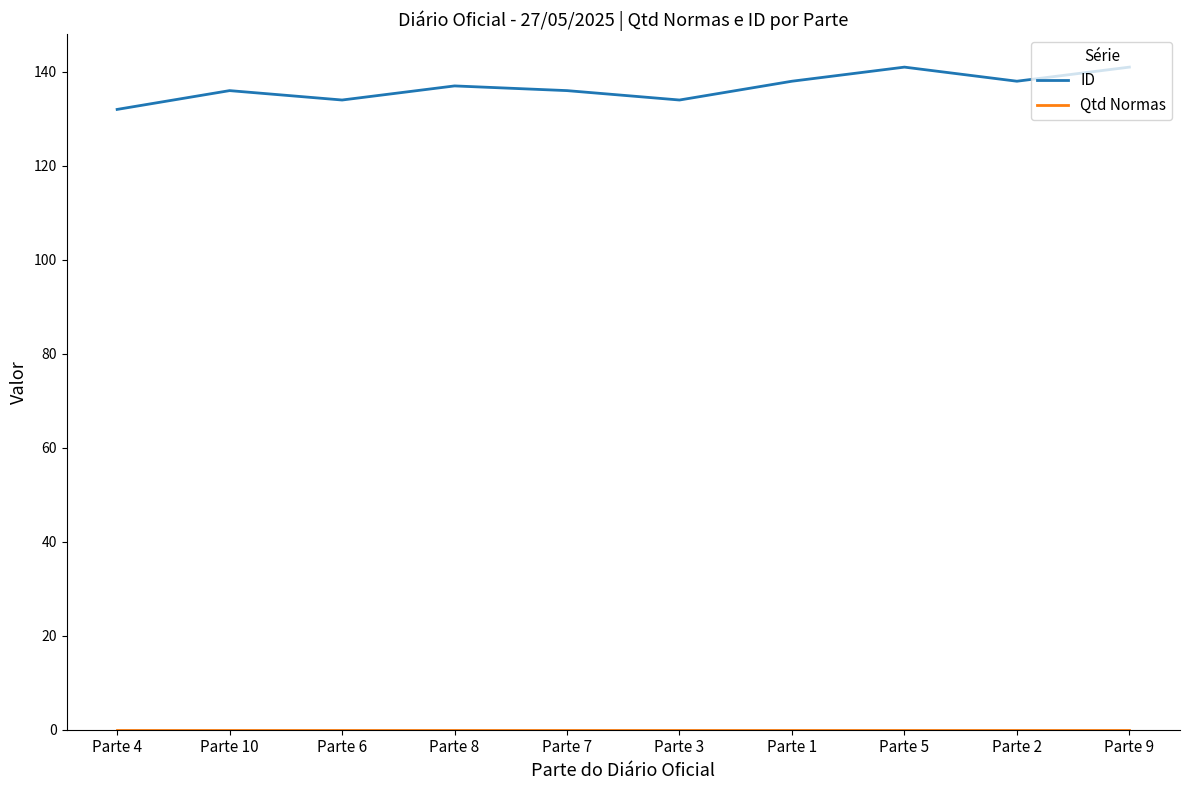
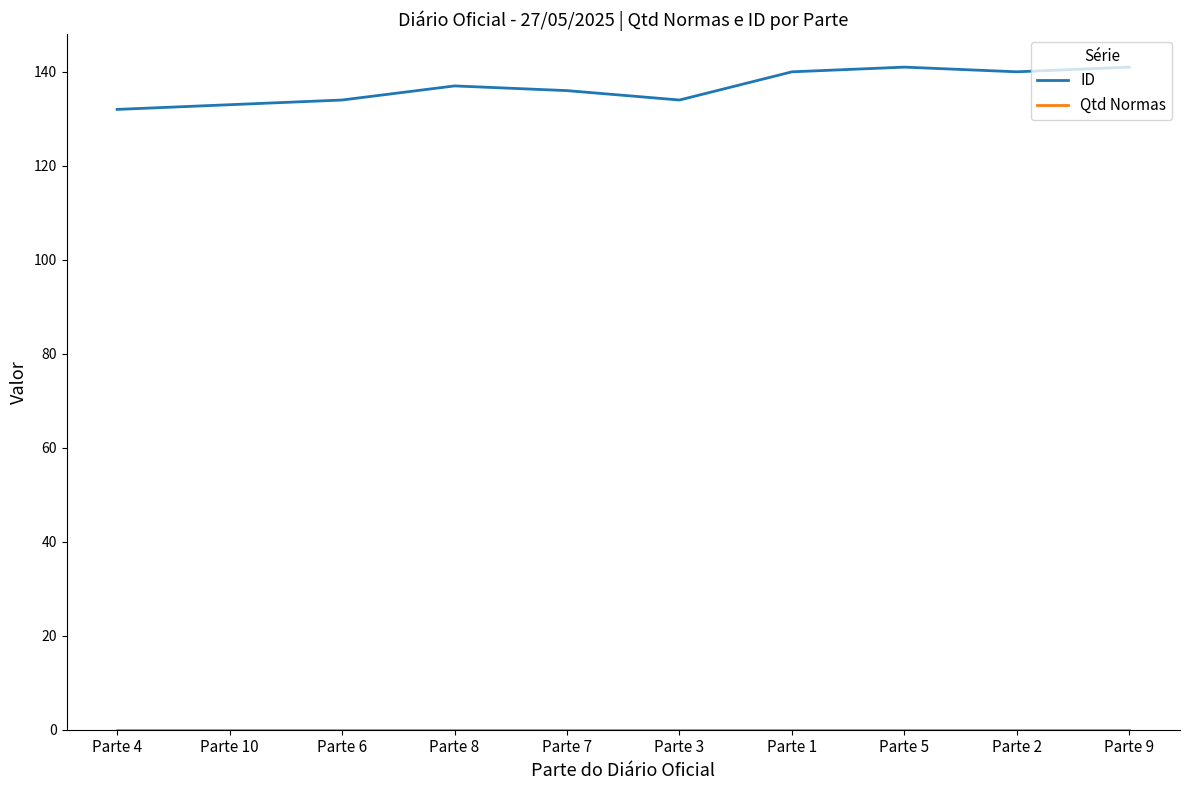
ID, Parte 10: 136 -> 133
ID, Parte 1: 138 -> 140
ID, Parte 2: 138 -> 140
